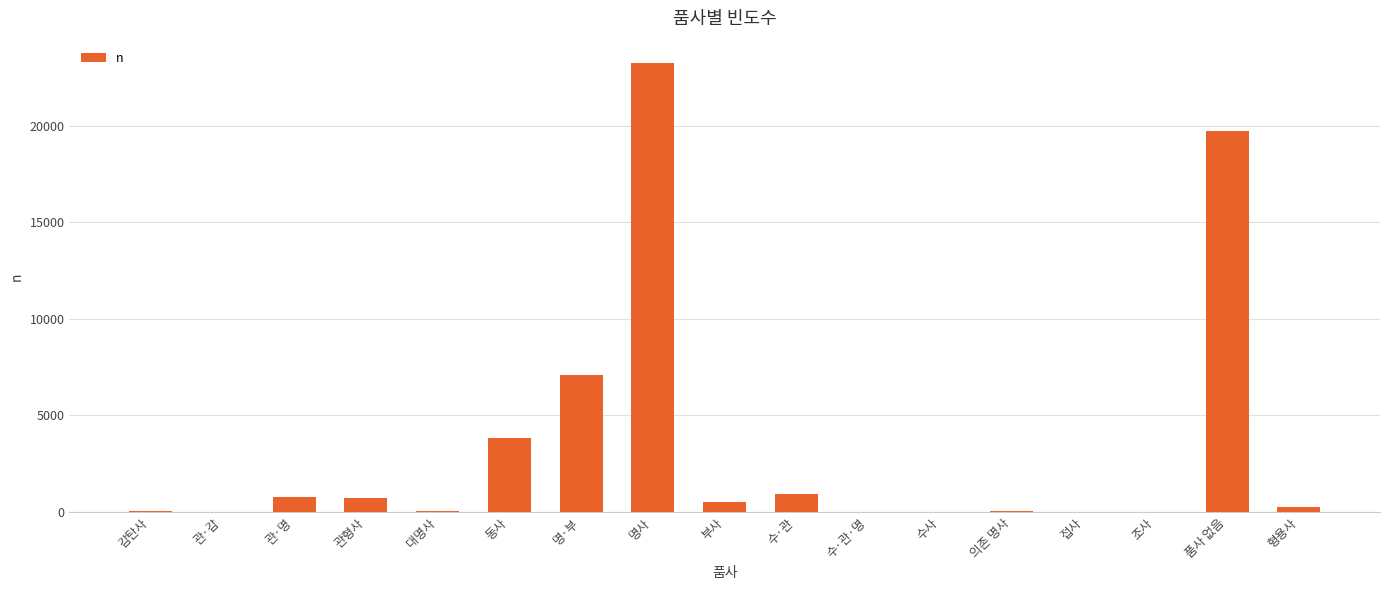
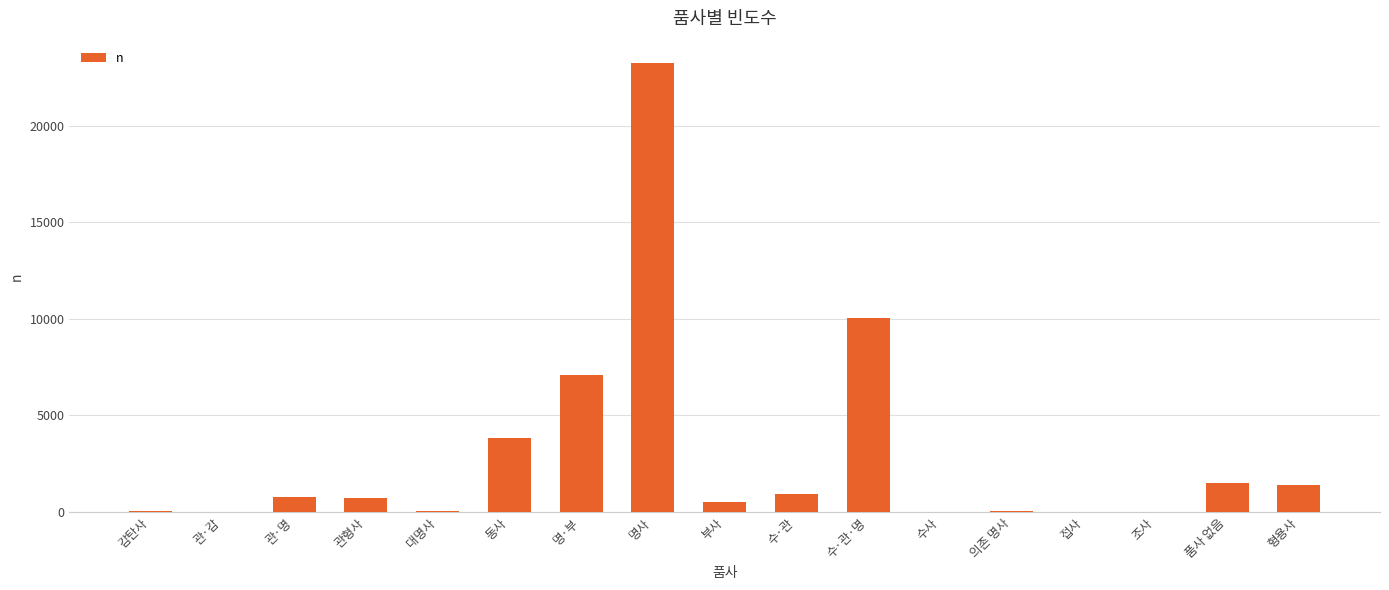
수·관·명: 0 -> 10000
품사 없음: 19700 -> 1500
형용사: 300 -> 1400
